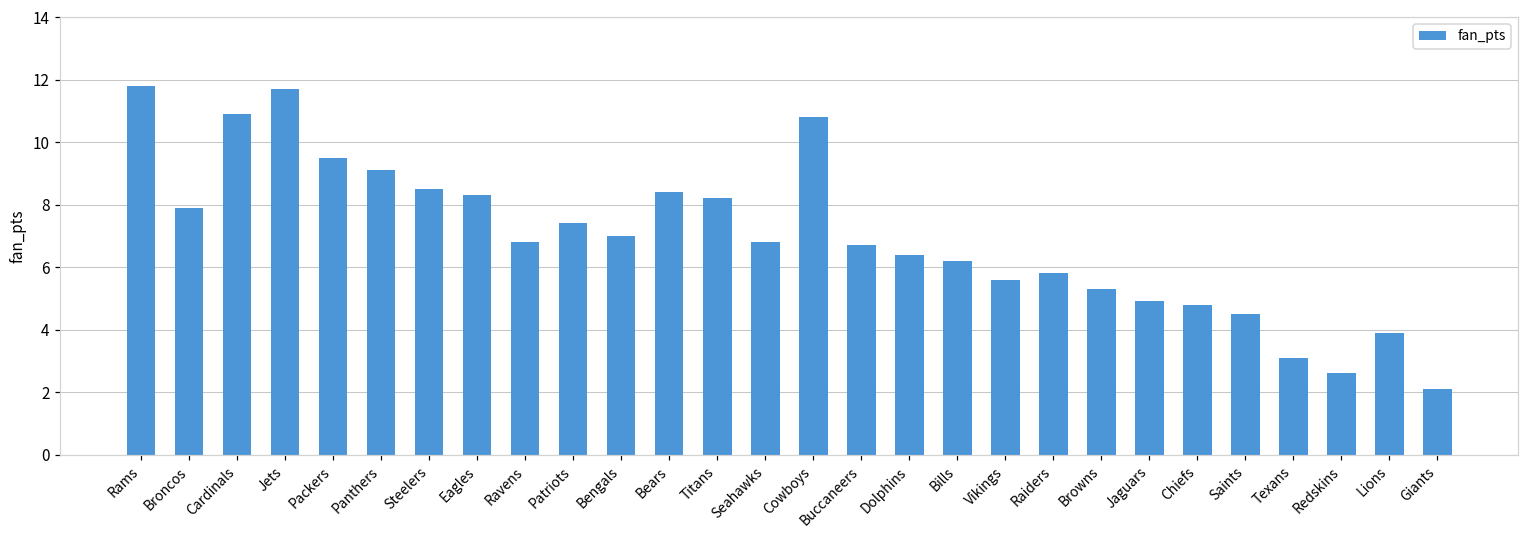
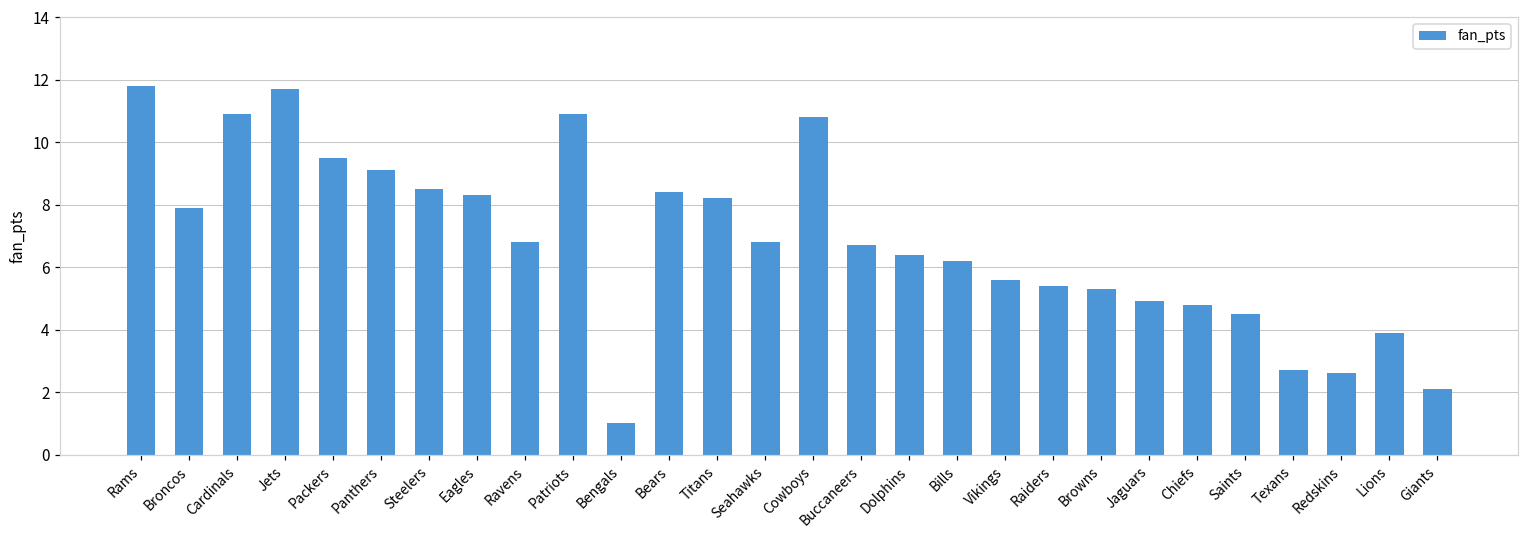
Patriots: 7.4 -> 10.9
Bengals: 7 -> 1
Raiders: 5.8 -> 5.4
Texans: 3.1 -> 2.7
